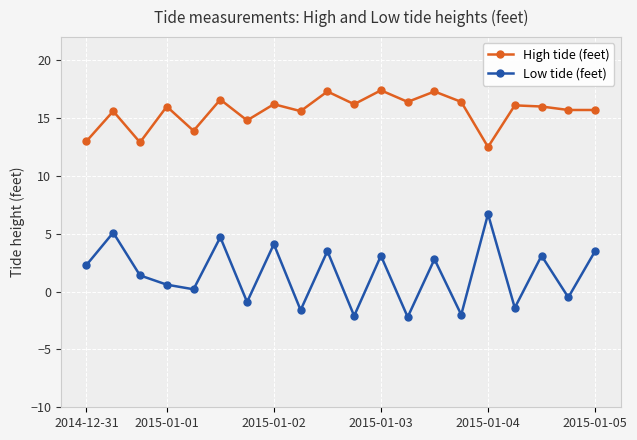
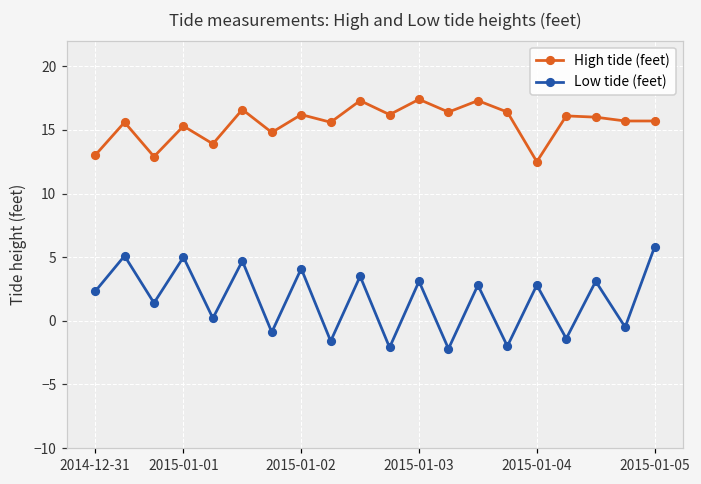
High tide (feet), 2015-01-01: 16.0 -> 15.3
Low tide (feet), 2015-01-01: 0.6 -> 5.0
Low tide (feet), 2015-01-04: 6.7 -> 2.8
Low tide (feet), 2015-01-05: 3.5 -> 5.8
